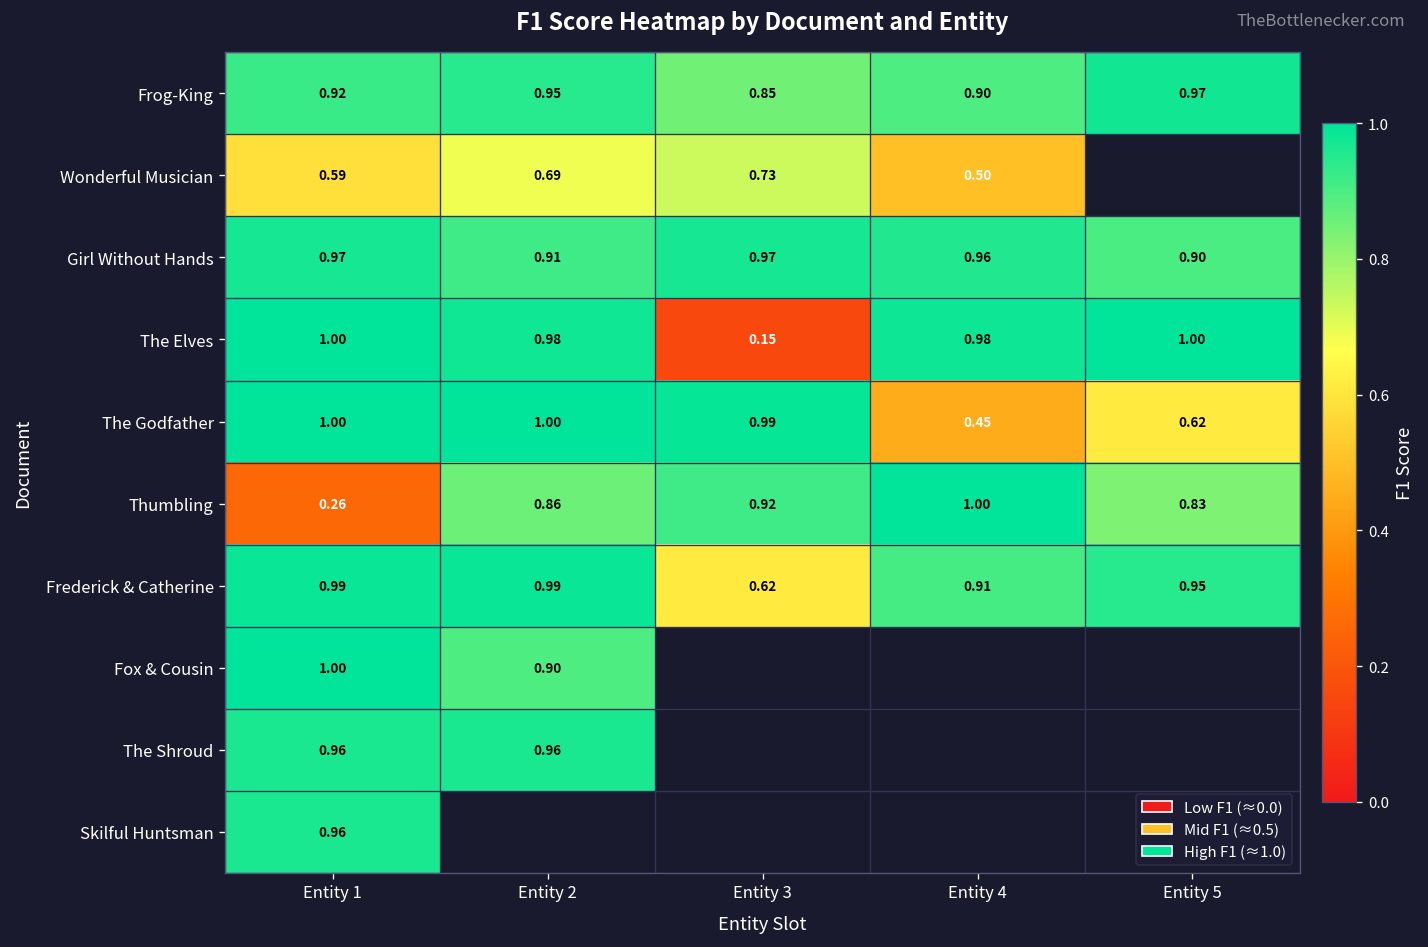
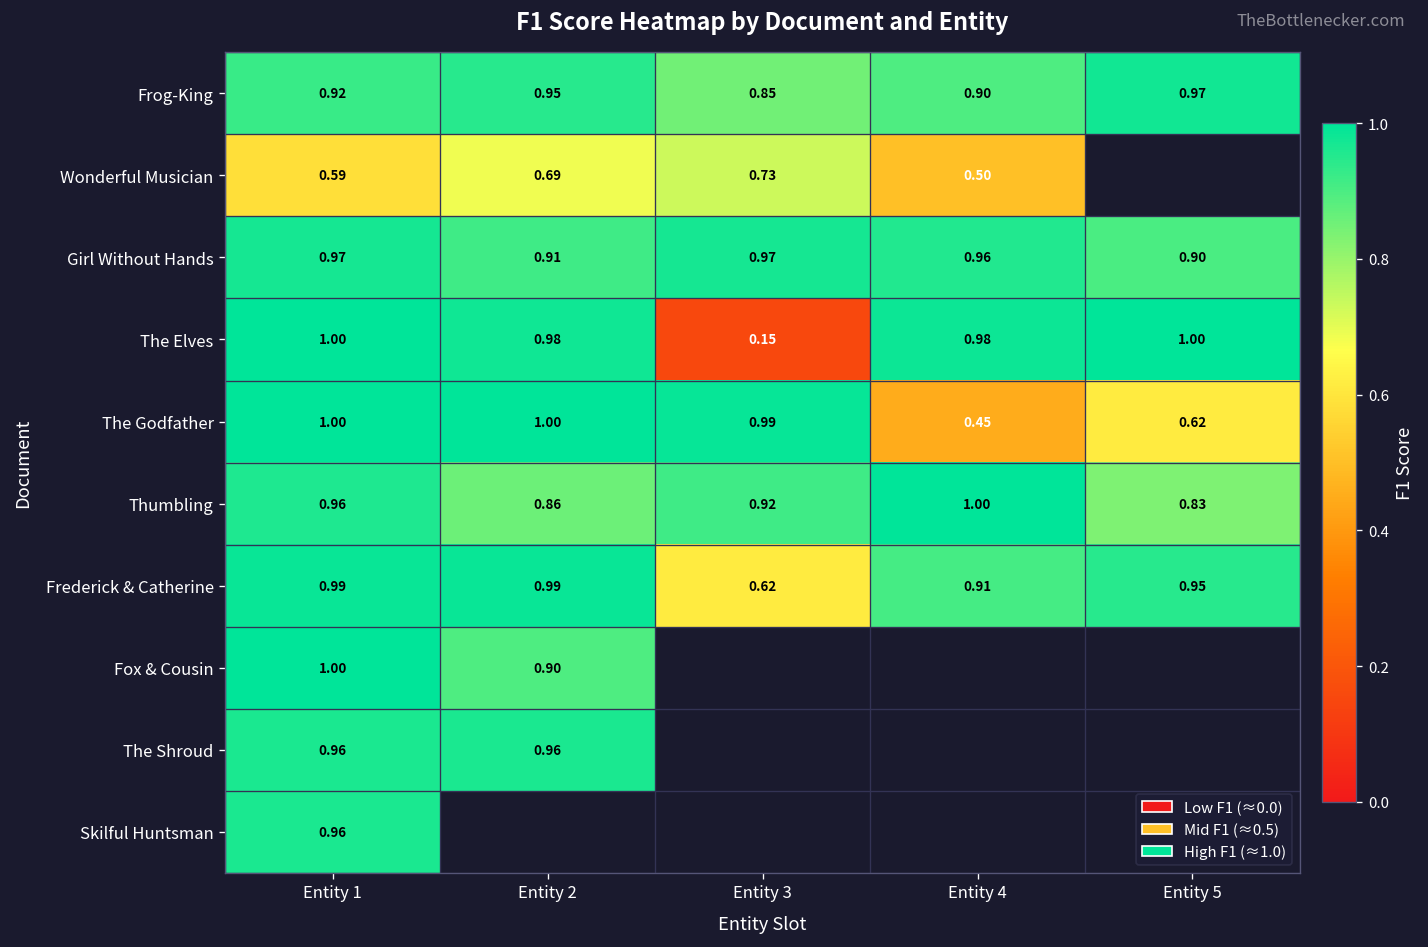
Thumbling, Entity 1: 0.26 -> 0.96
